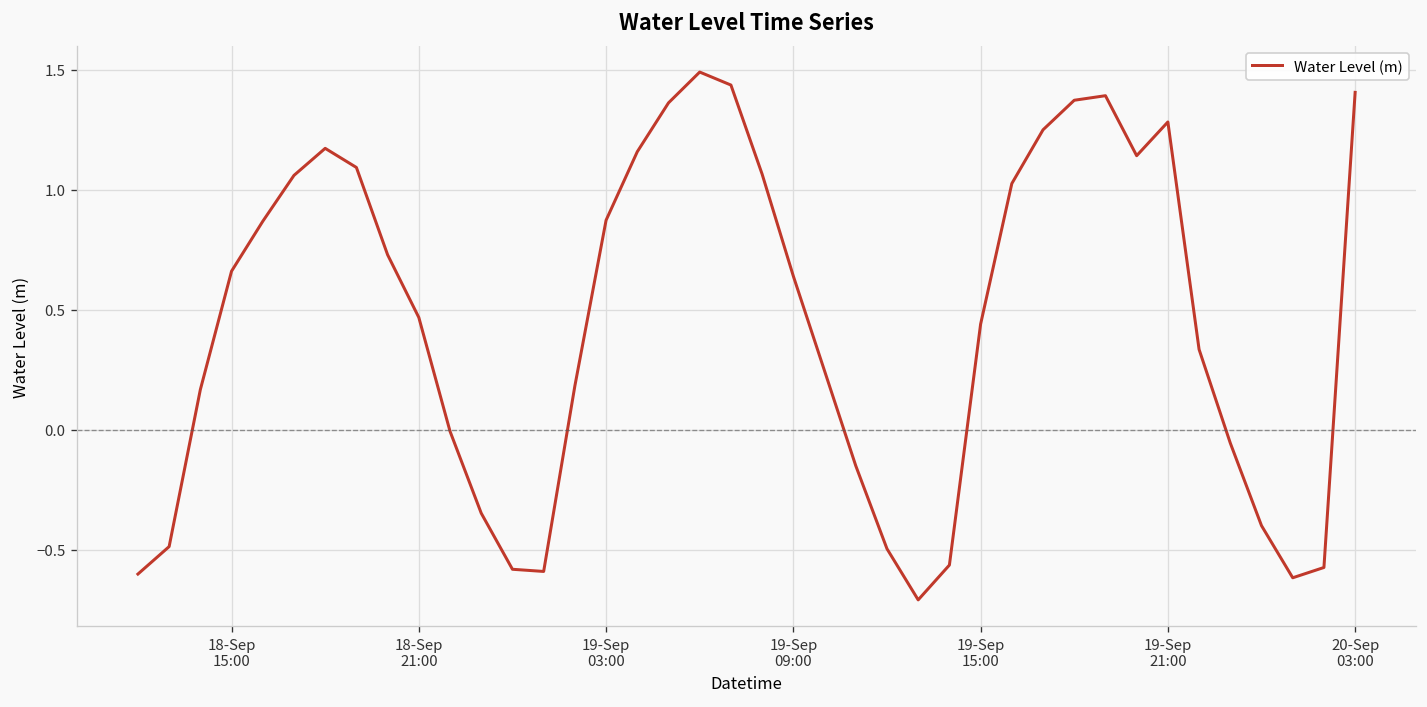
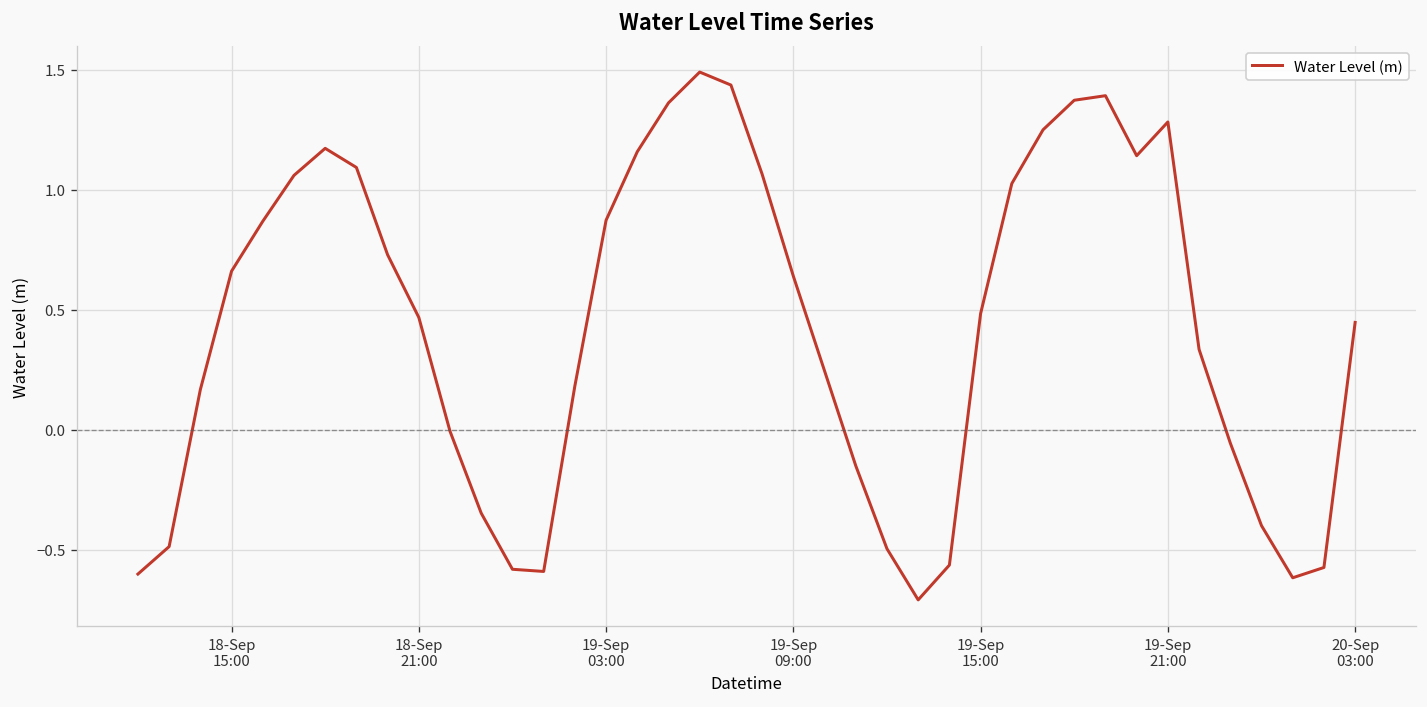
19-Sep 15:00: 0.44 -> 0.48
20-Sep 03:00: 1.41 -> 0.45
